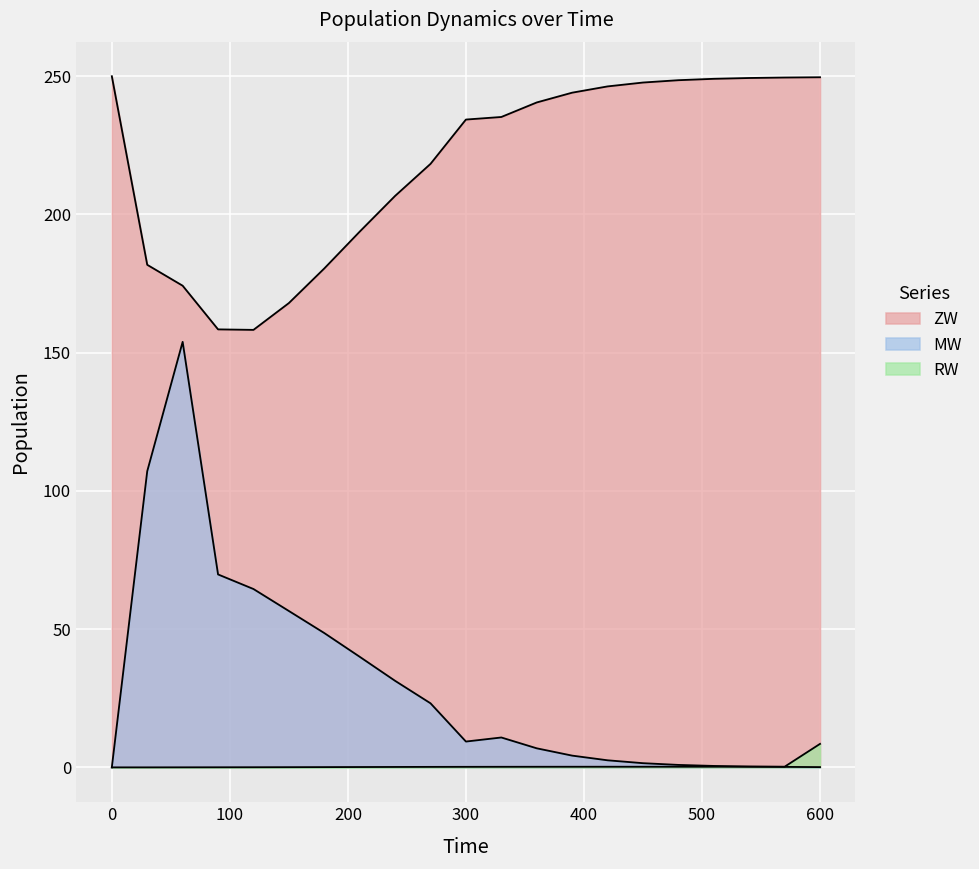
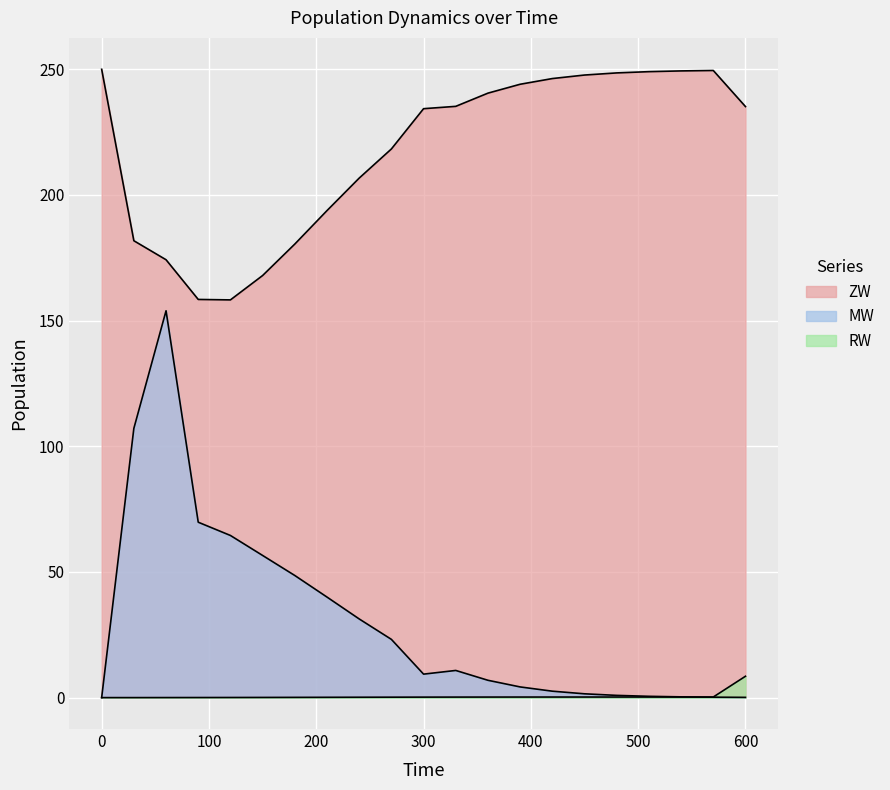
ZW, 600: 250 -> 235
